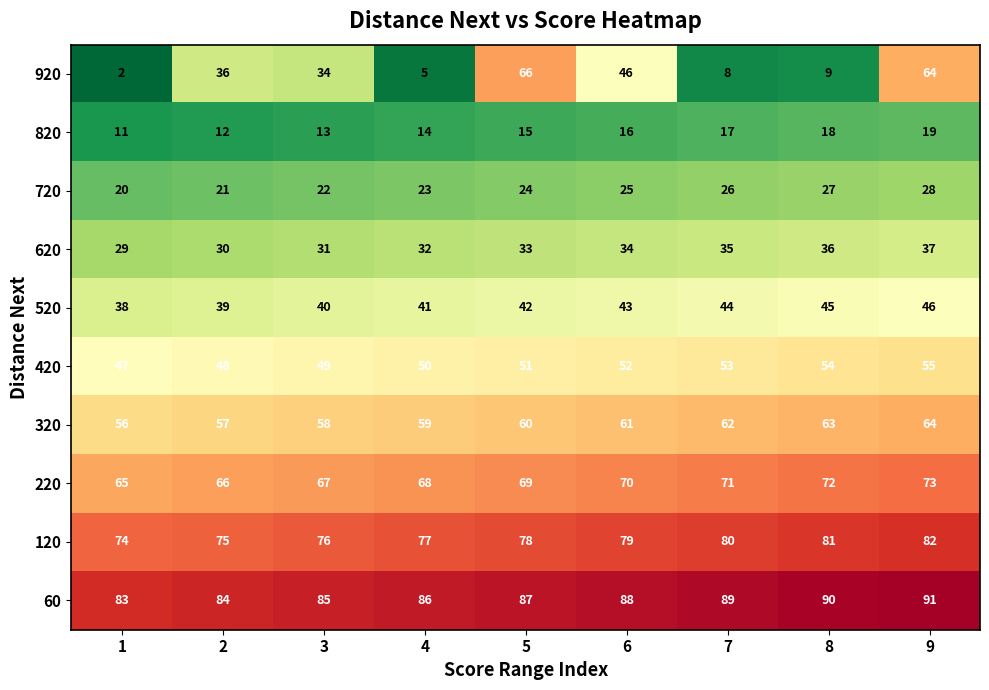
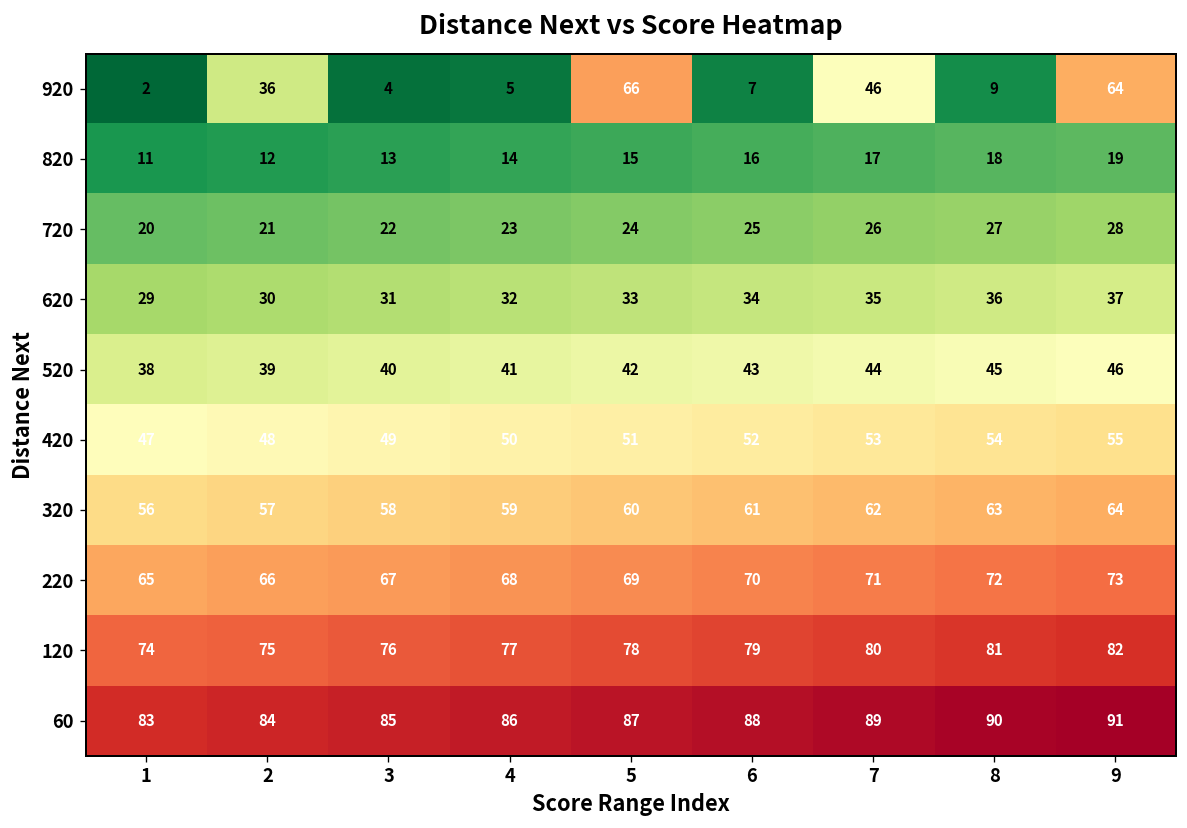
920, 3: 34 -> 4
920, 6: 46 -> 7
920, 7: 8 -> 46
